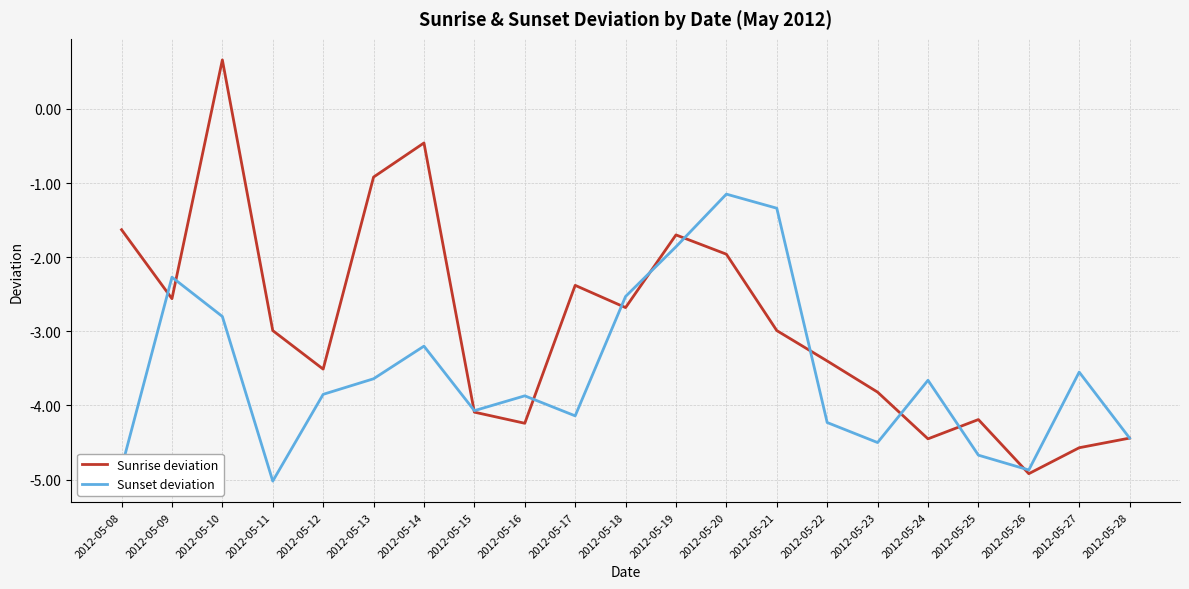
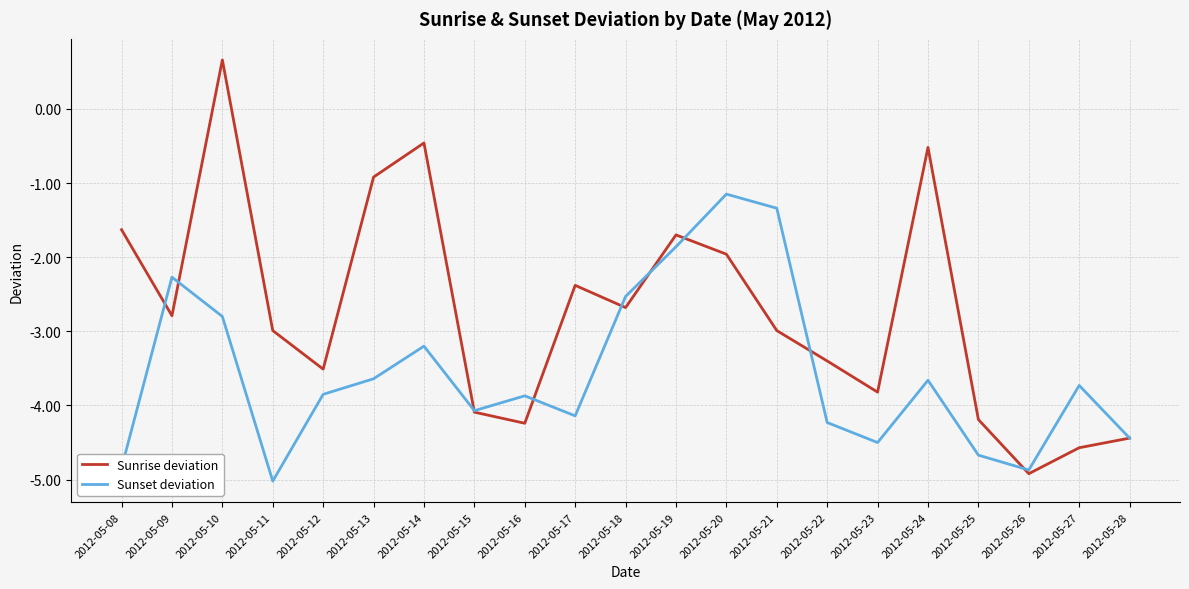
Sunrise deviation, 2012-05-09: -2.6 -> -2.8
Sunrise deviation, 2012-05-24: -4.5 -> -0.5
Sunset deviation, 2012-05-27: -3.6 -> -3.7
